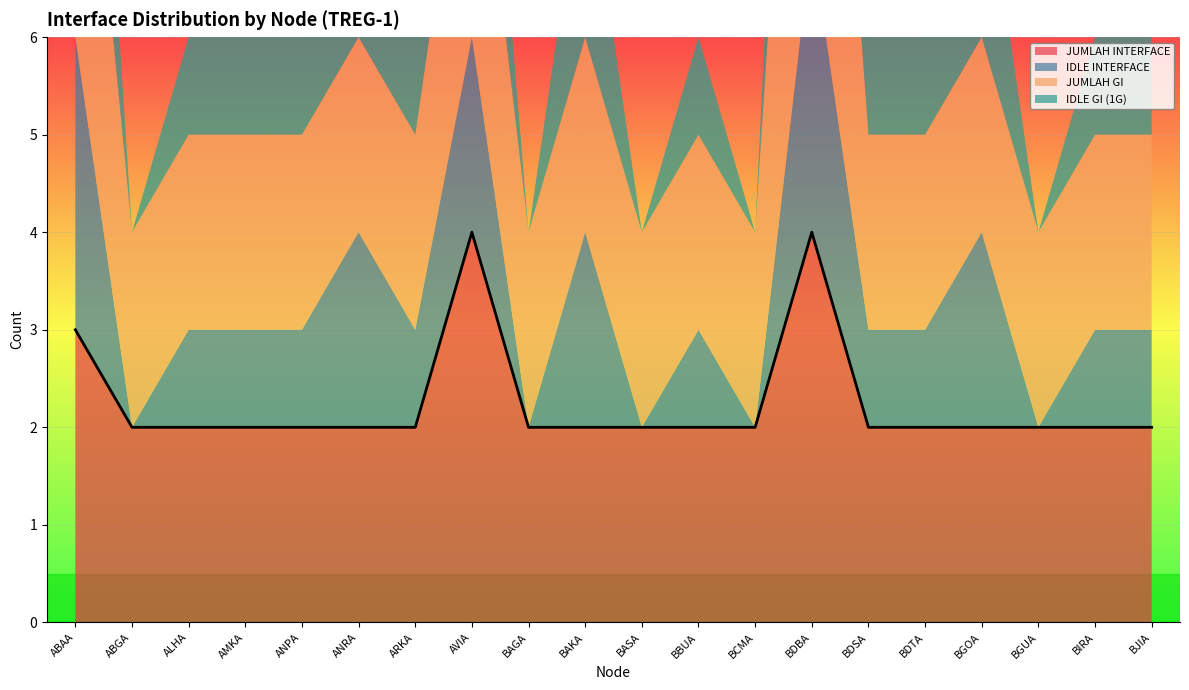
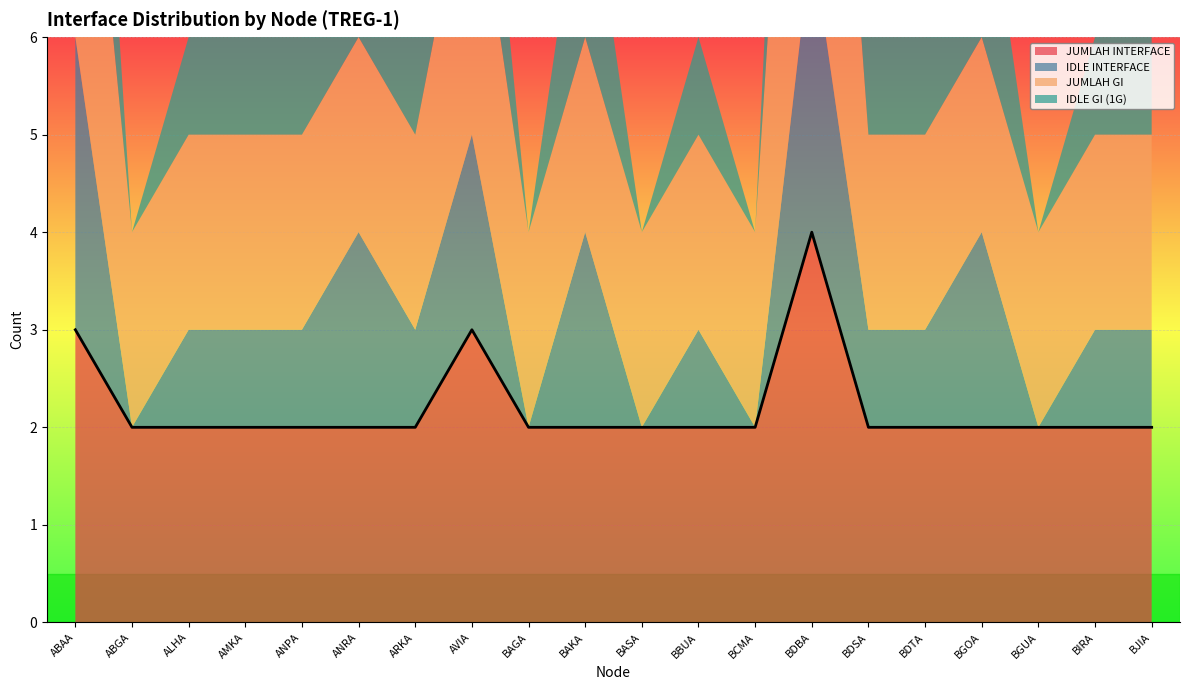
JUMLAH INTERFACE, AVIA: 4 -> 3
